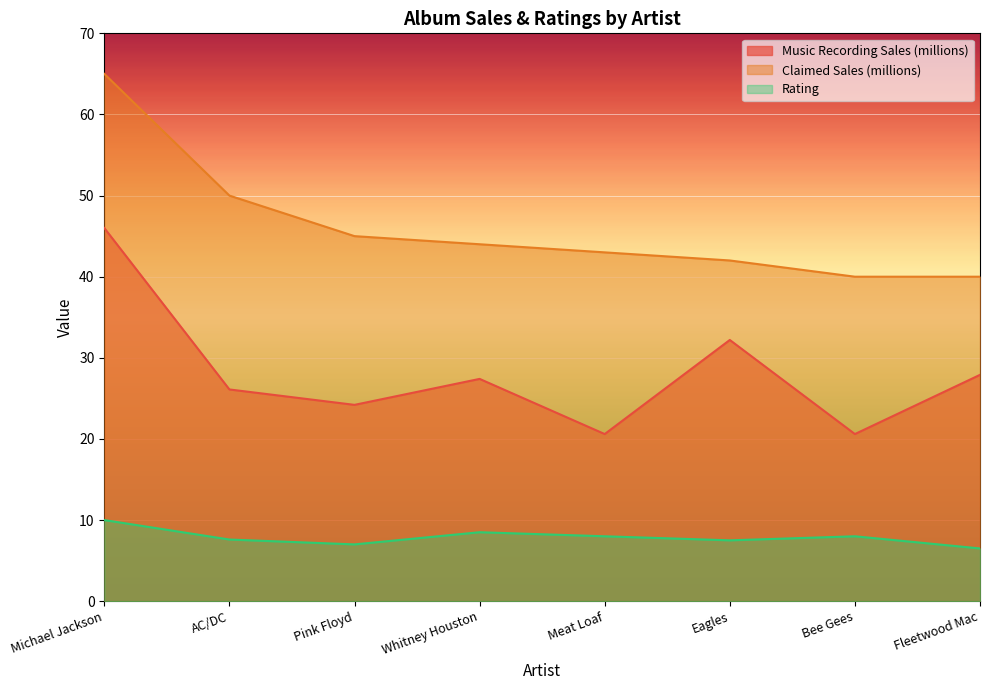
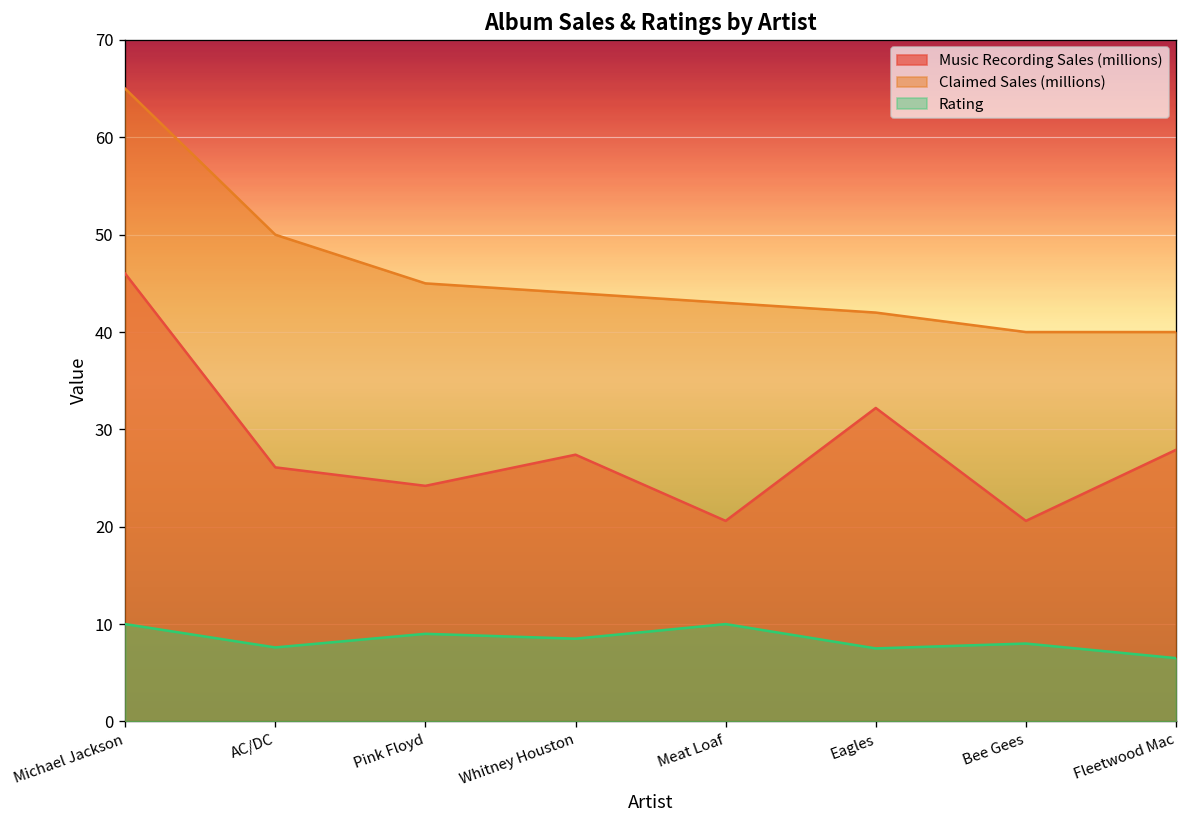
Rating, Pink Floyd: 7 -> 9
Rating, Meat Loaf: 8 -> 10
